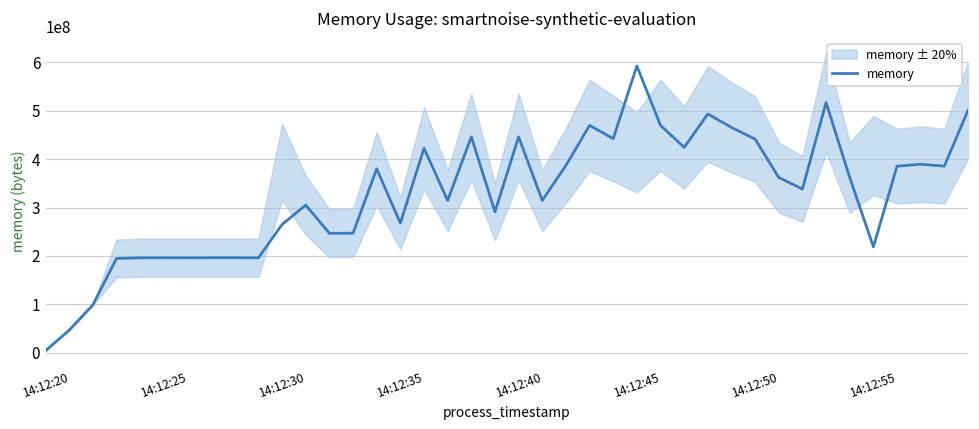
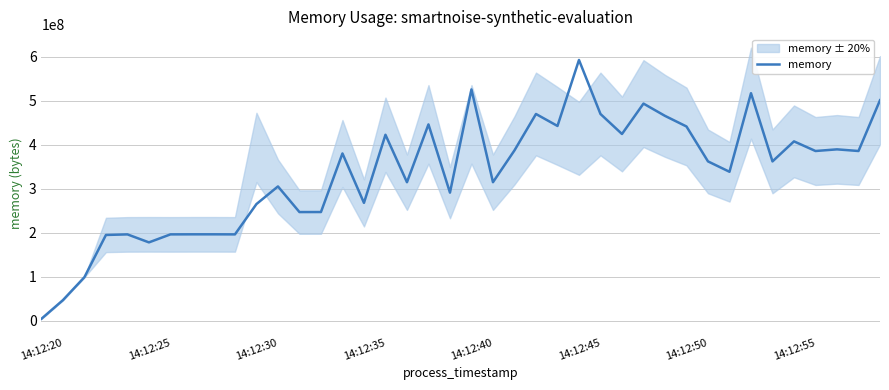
memory, 14:12:25: 200000000 -> 180000000
memory, 14:12:40: 450000000 -> 530000000
memory, 14:12:55: 220000000 -> 410000000
